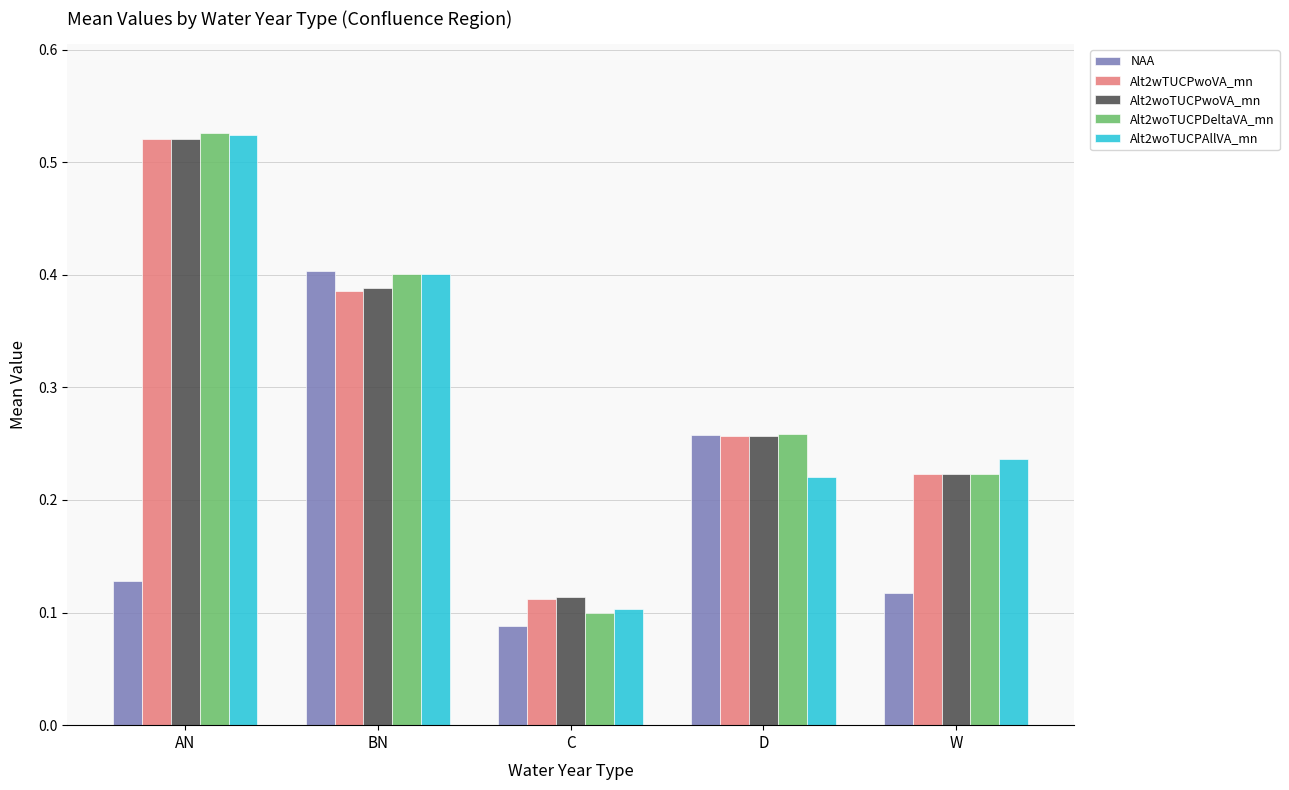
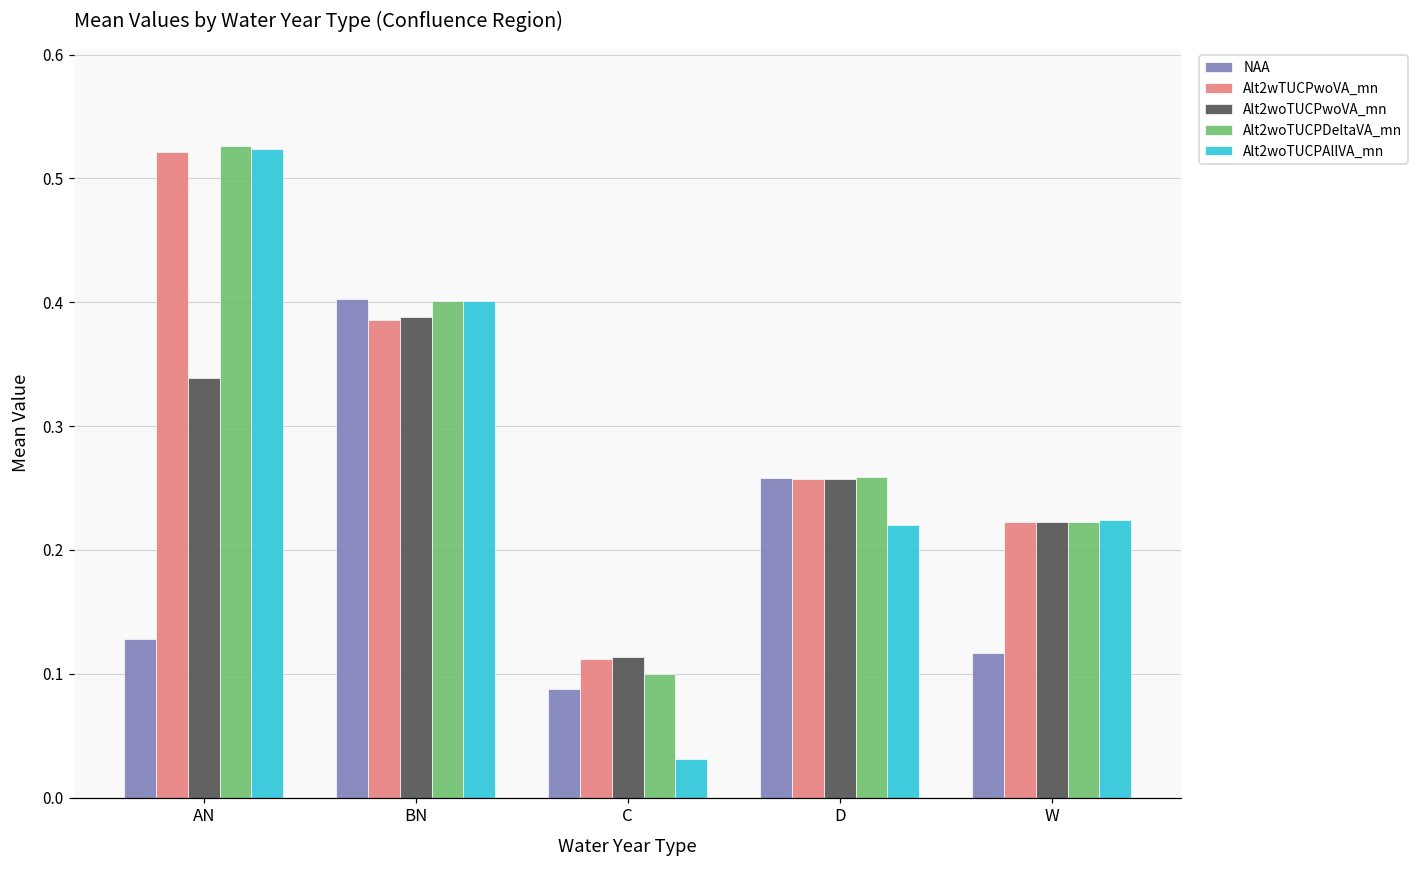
Alt2woTUCPwoVA_mn, AN: 0.521 -> 0.339
Alt2woTUCPAllVA_mn, C: 0.103 -> 0.031
Alt2woTUCPAllVA_mn, W: 0.236 -> 0.224
